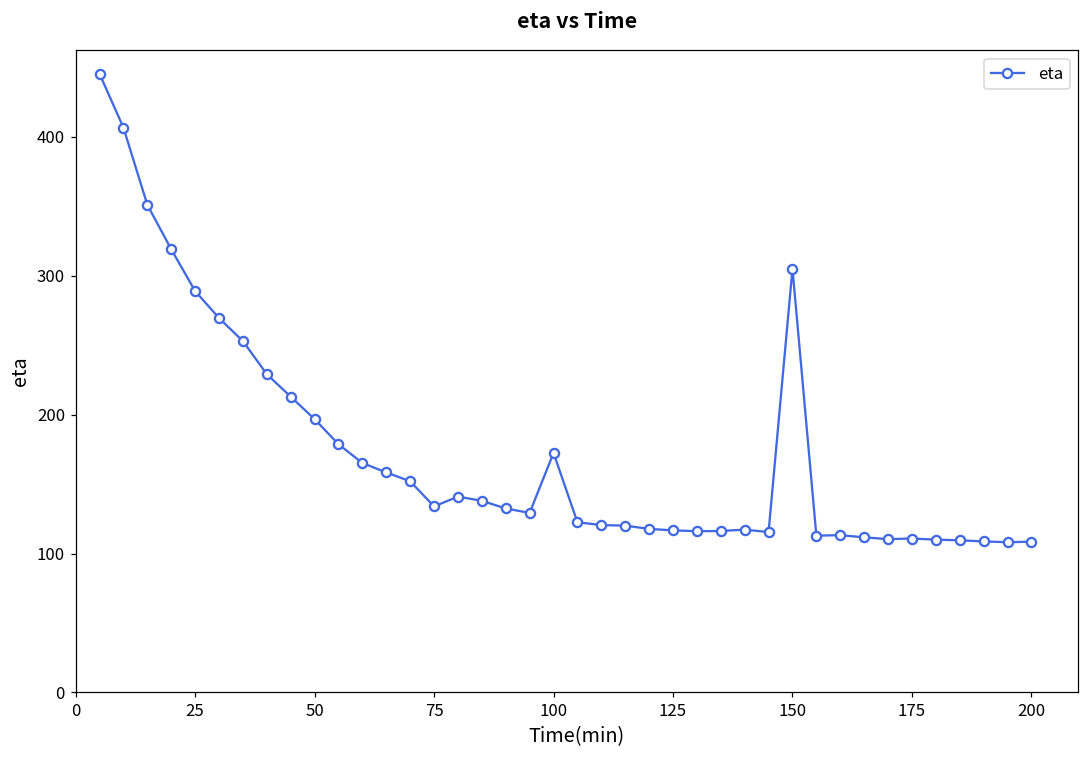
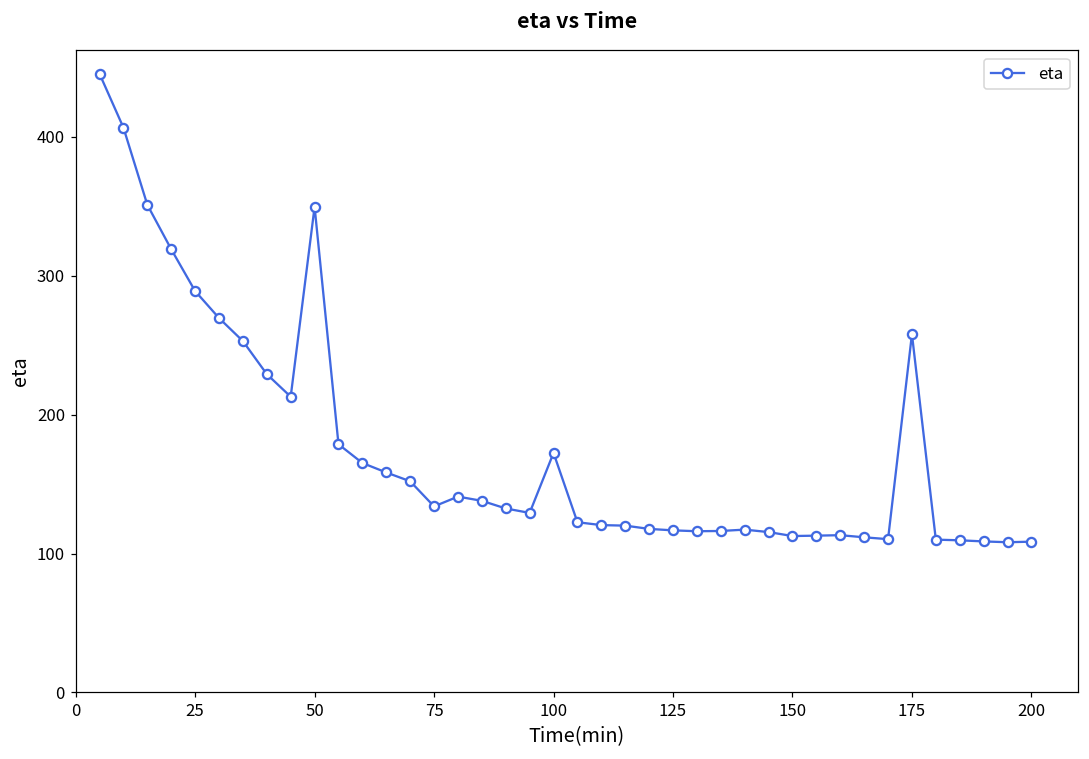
50: 197 -> 350
150: 305 -> 113
175: 111 -> 258
